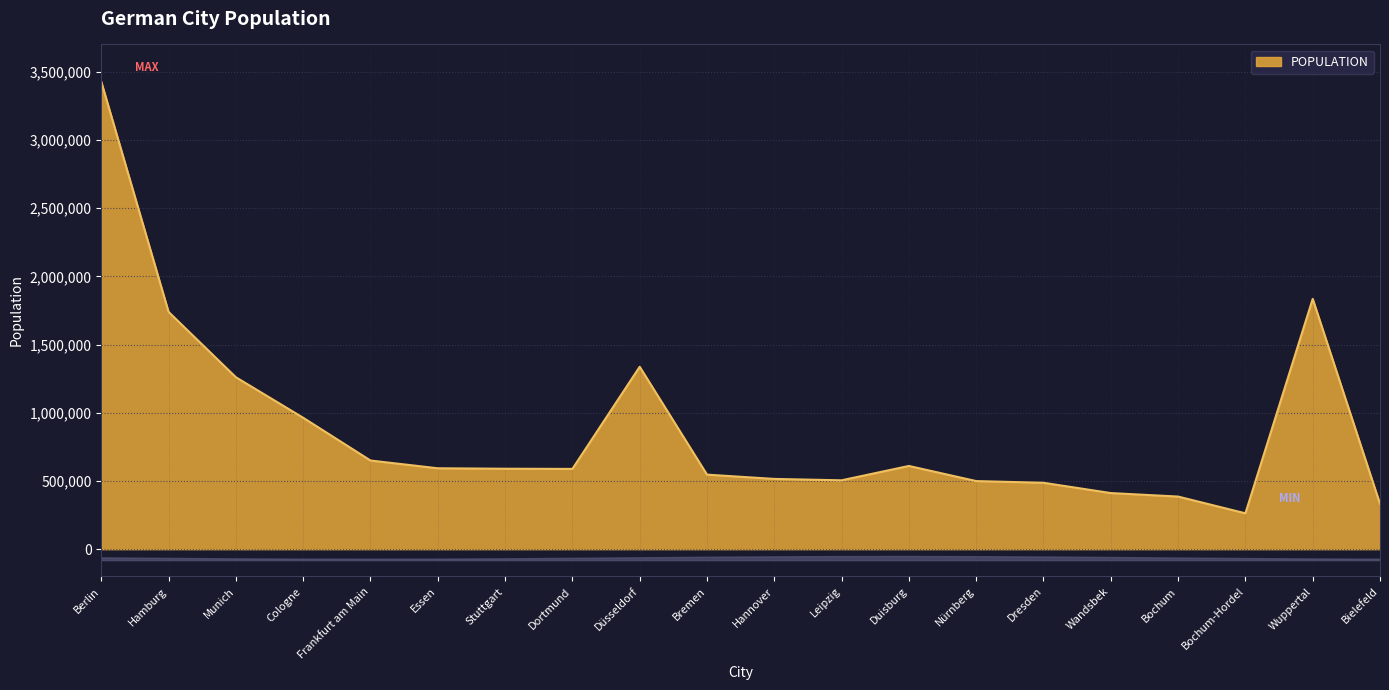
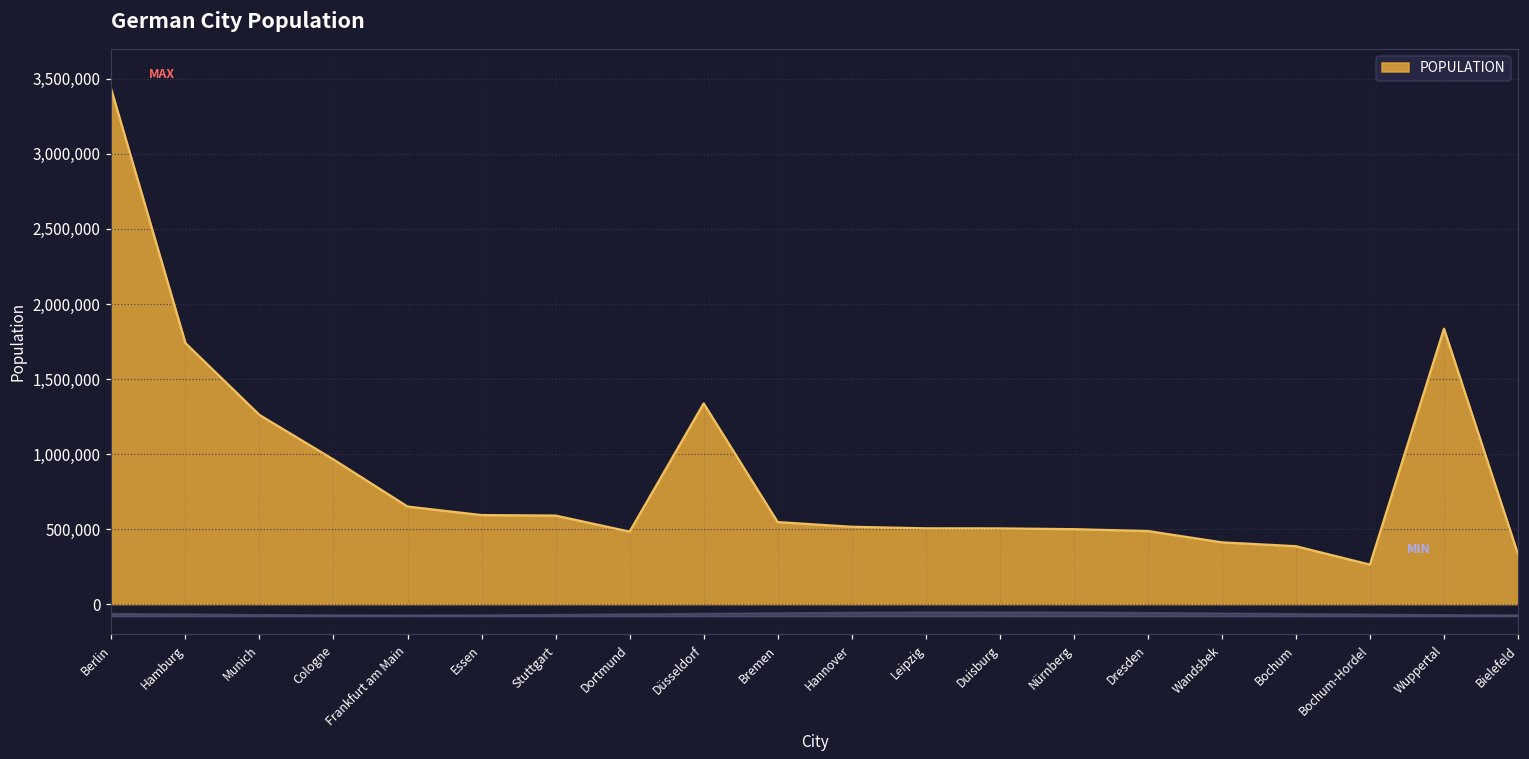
POPULATION, Dortmund: 590,000 -> 480,000
POPULATION, Duisburg: 610,000 -> 500,000
